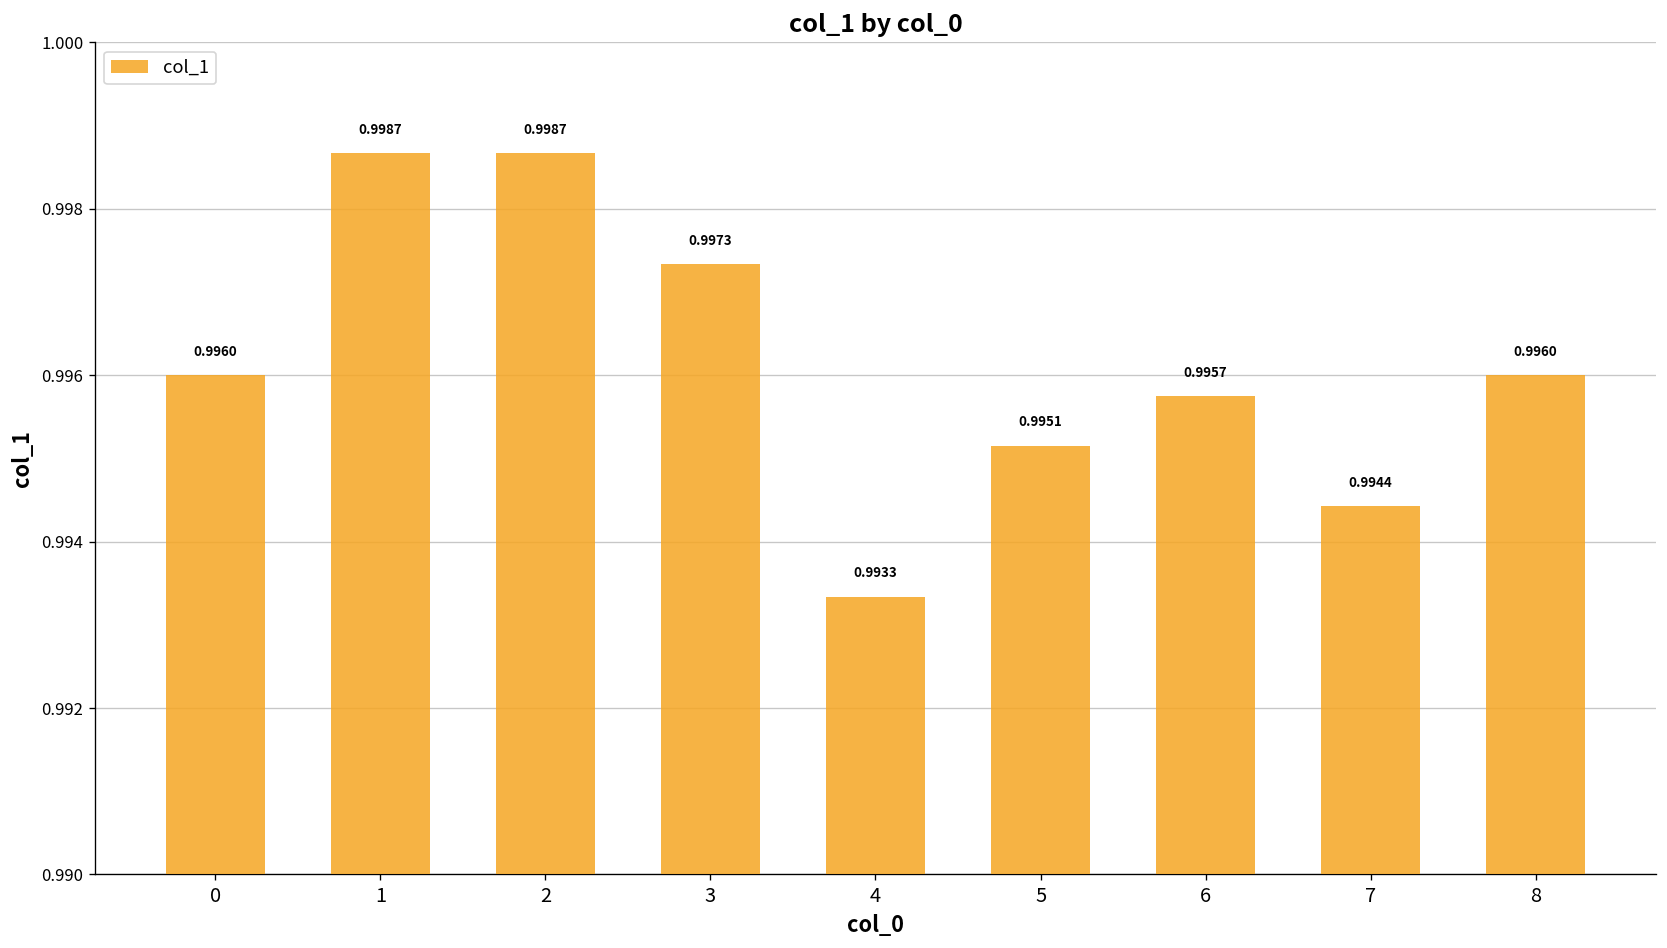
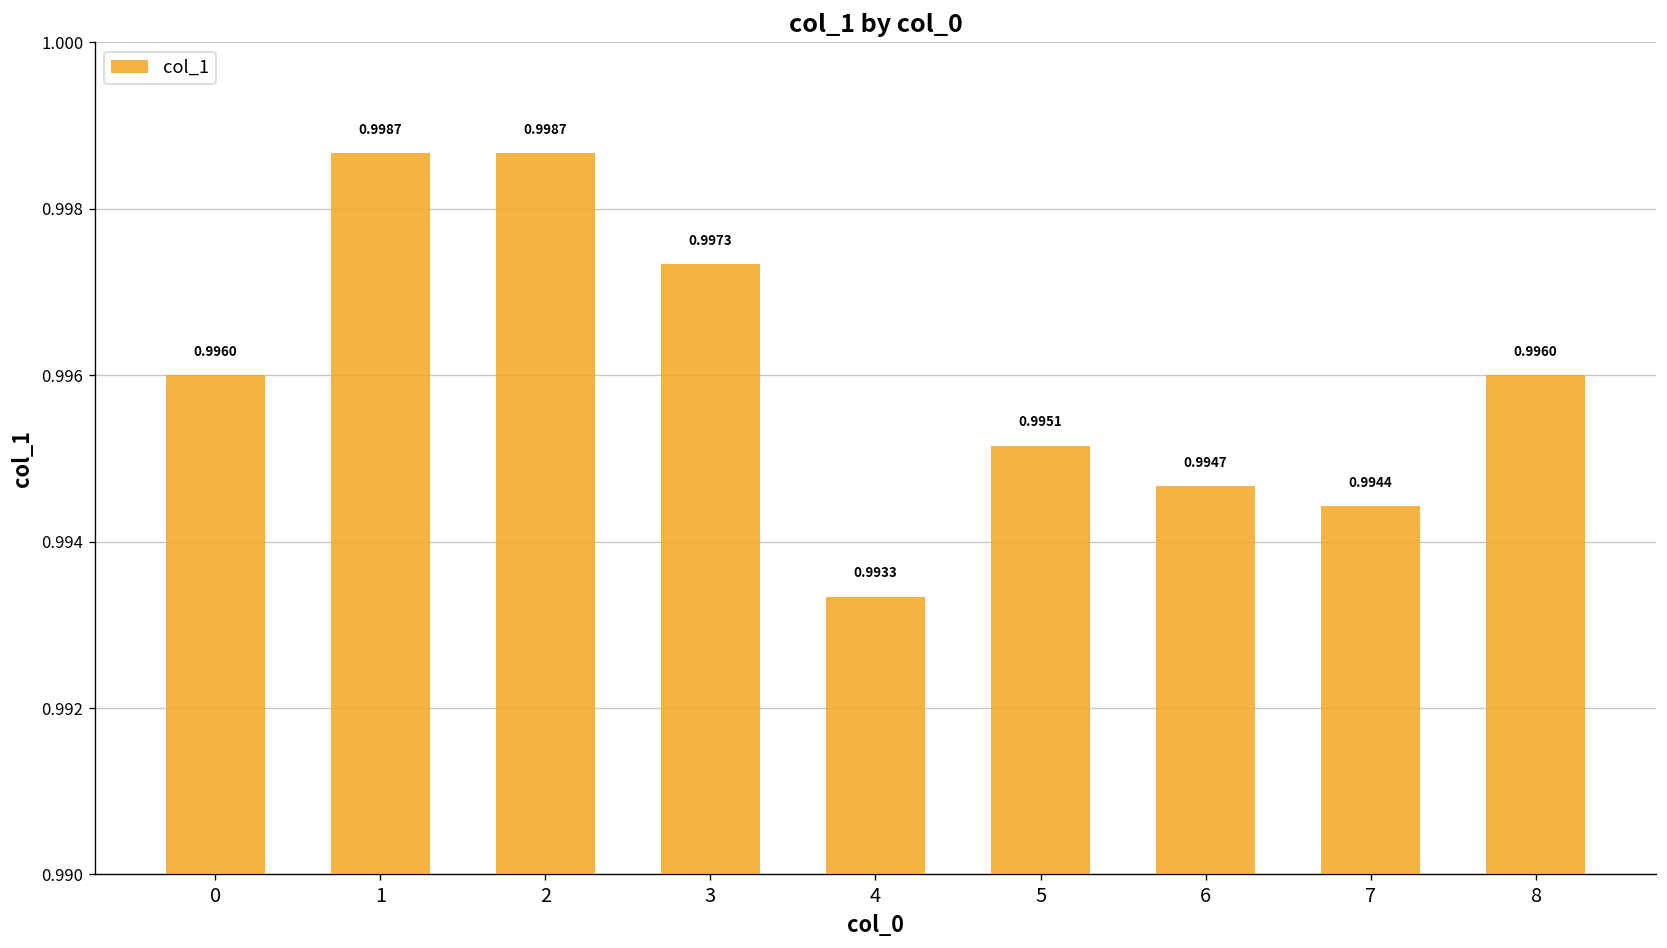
6: 0.9957 -> 0.9947
